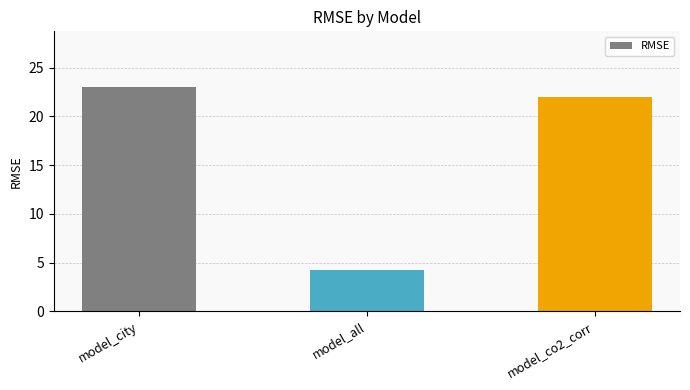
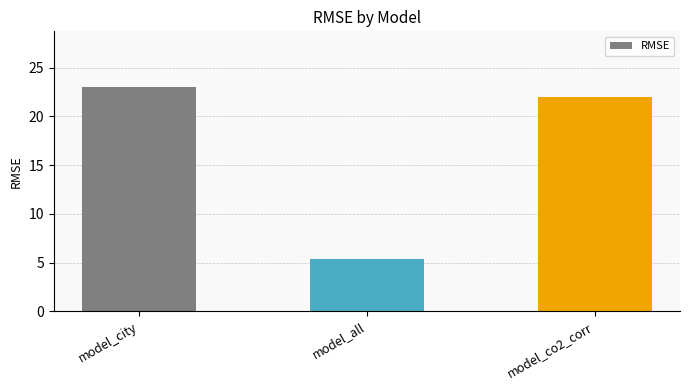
model_all: 4 -> 5
